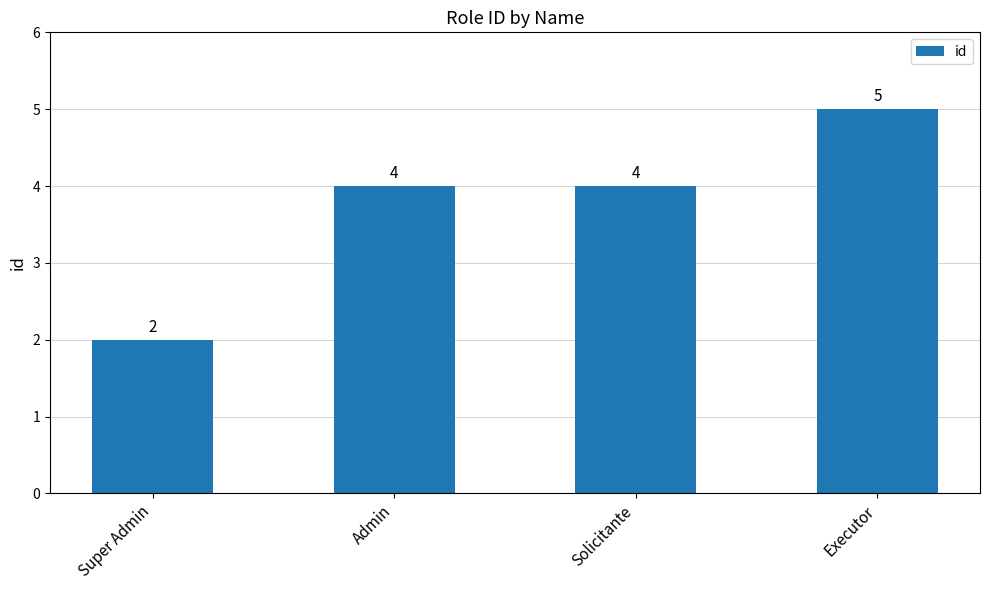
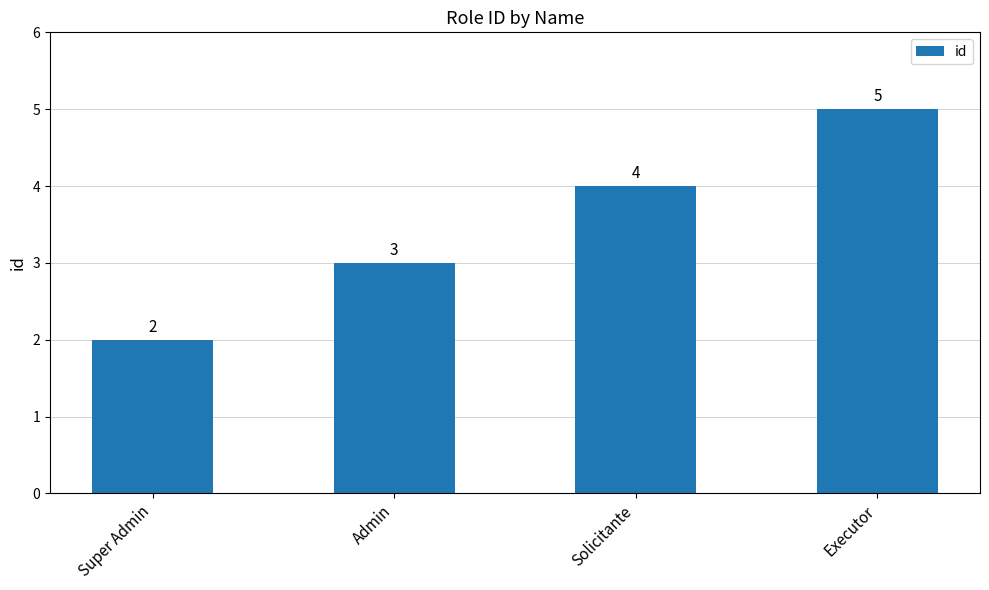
Admin: 4 -> 3
